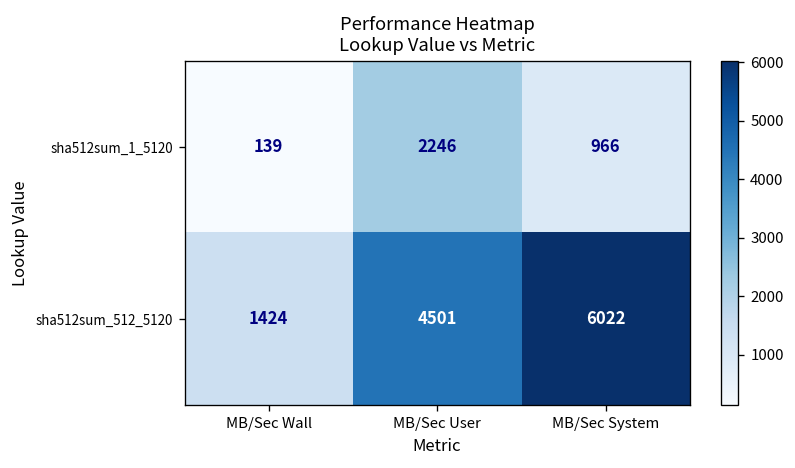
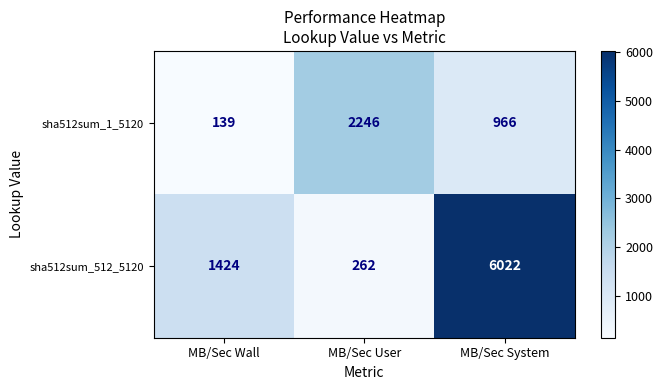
sha512sum_512_5120, MB/Sec User: 4501 -> 262
